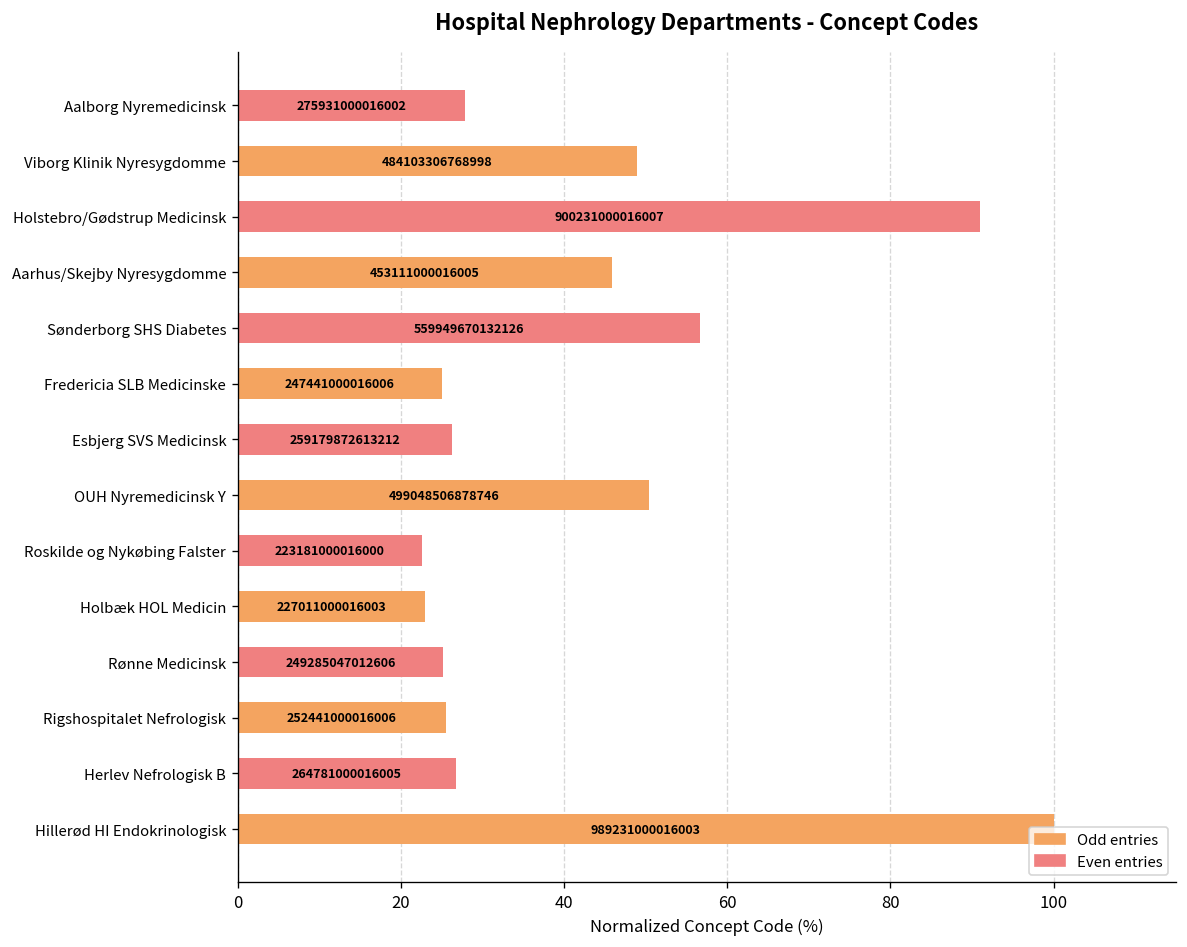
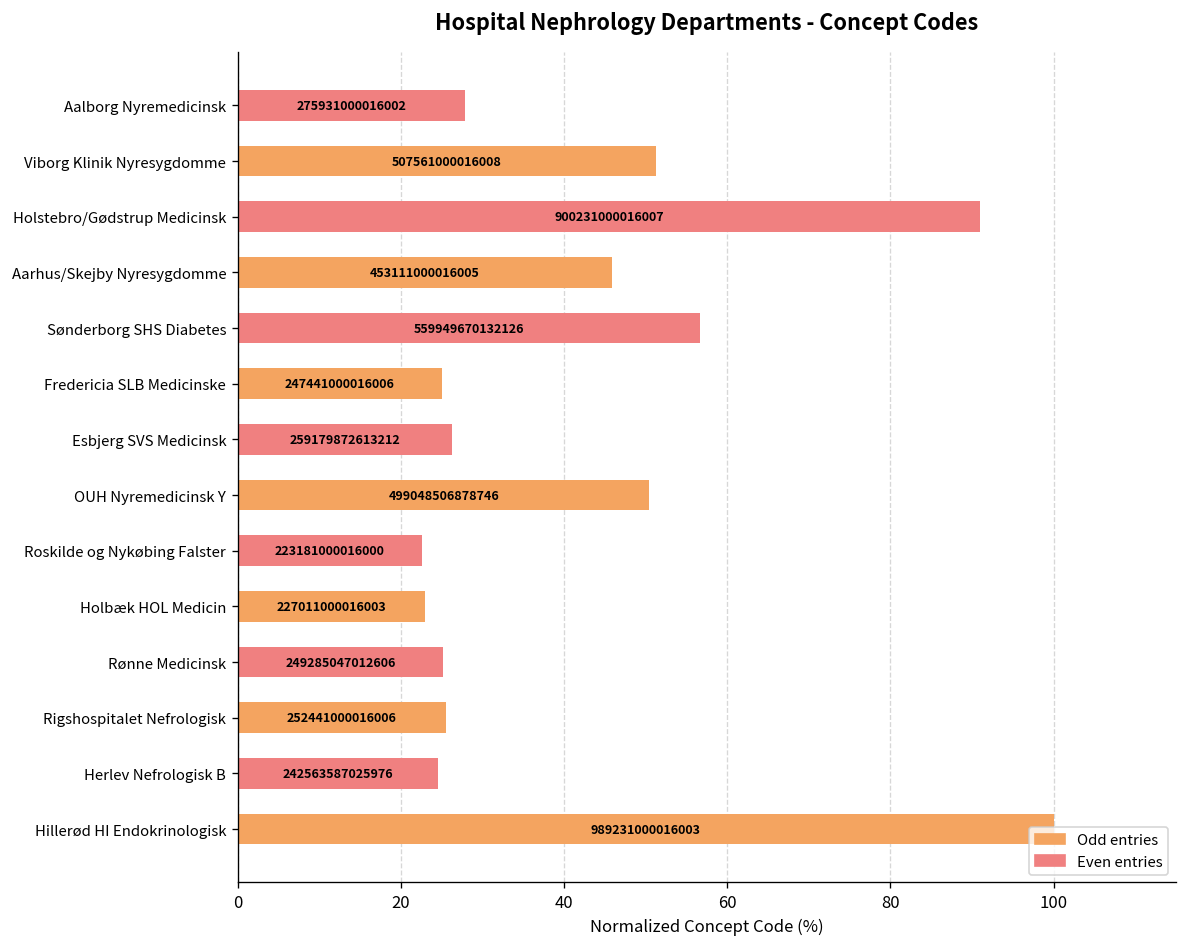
Viborg Klinik Nyresygdomme: 484103306768998 -> 507561000016008
Herlev Nefrologisk B: 264781000016005 -> 242563587025976
